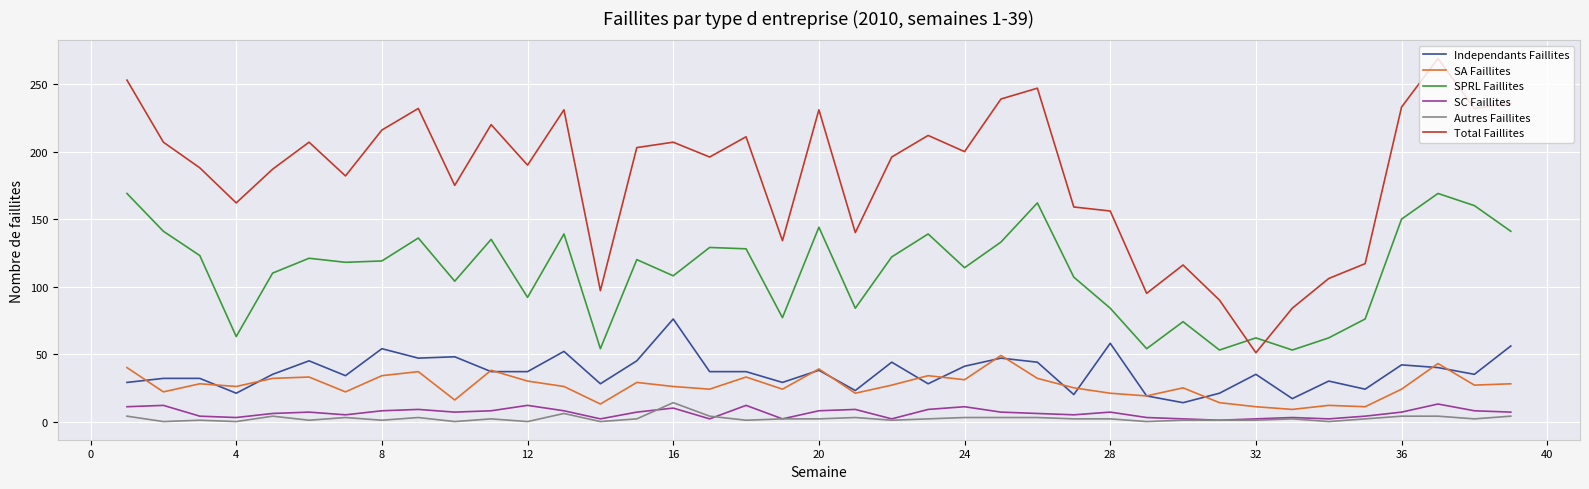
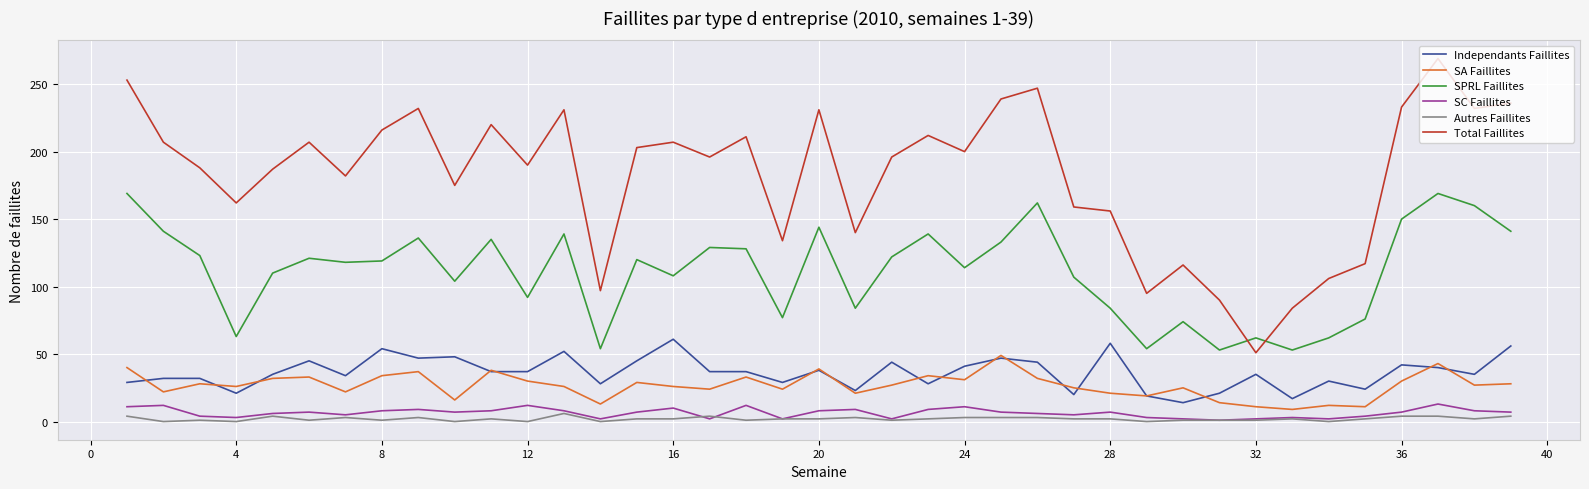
Independants Faillites, 16: 76 -> 61
Autres Faillites, 16: 14 -> 2
SA Faillites, 36: 24 -> 30
